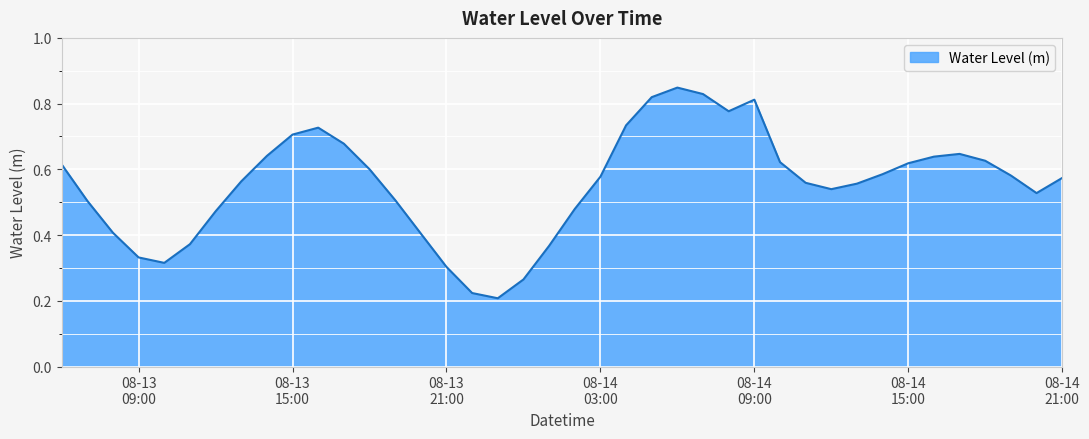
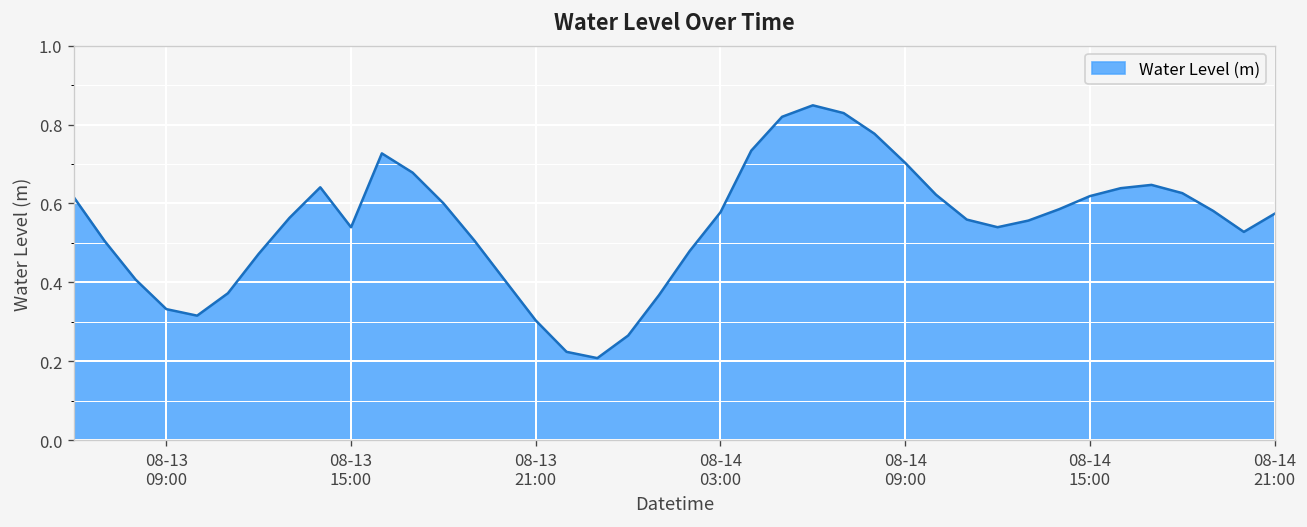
08-13 15:00: 0.71 -> 0.54
08-14 09:00: 0.81 -> 0.70
